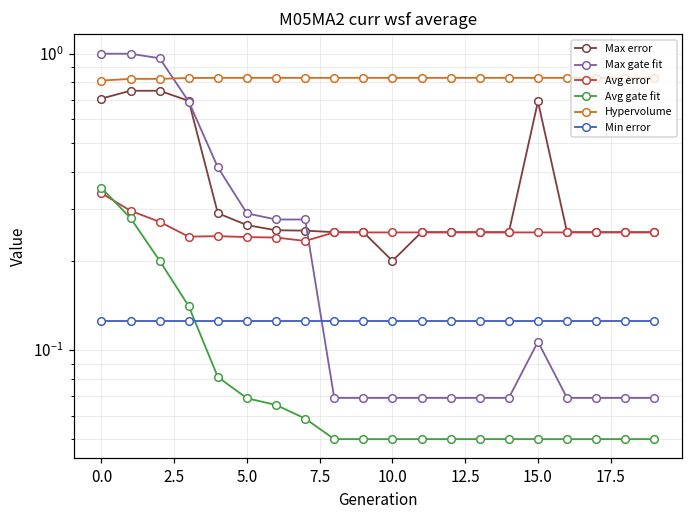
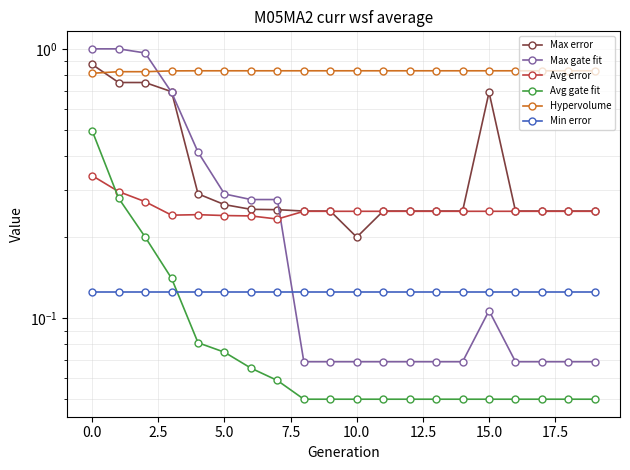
Max error, 0.0: 0.71 -> 0.88
Avg gate fit, 0.0: 0.35 -> 0.50
Avg gate fit, 5.0: 0.069 -> 0.075
